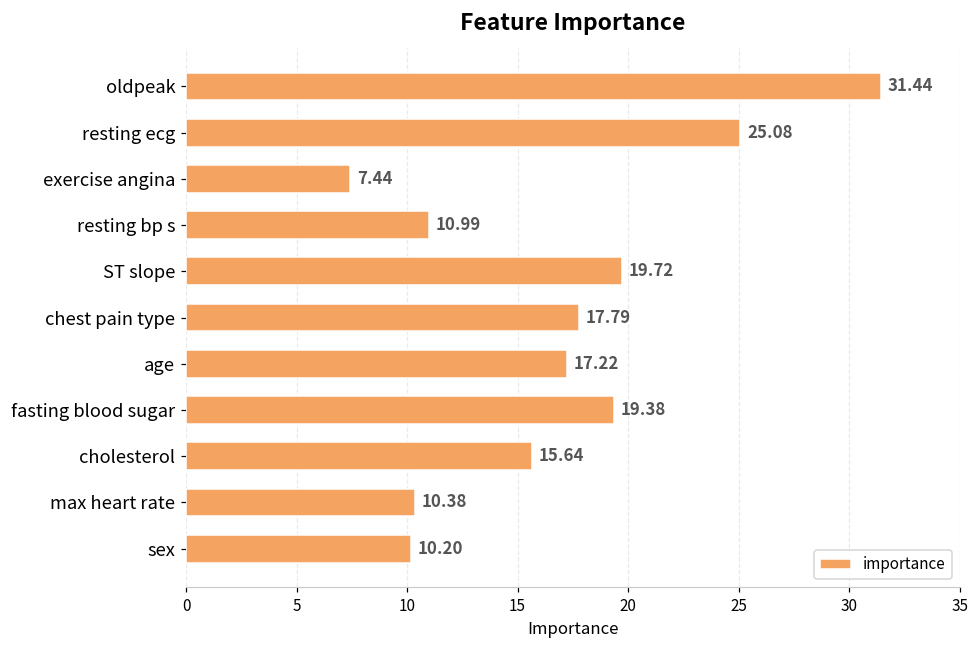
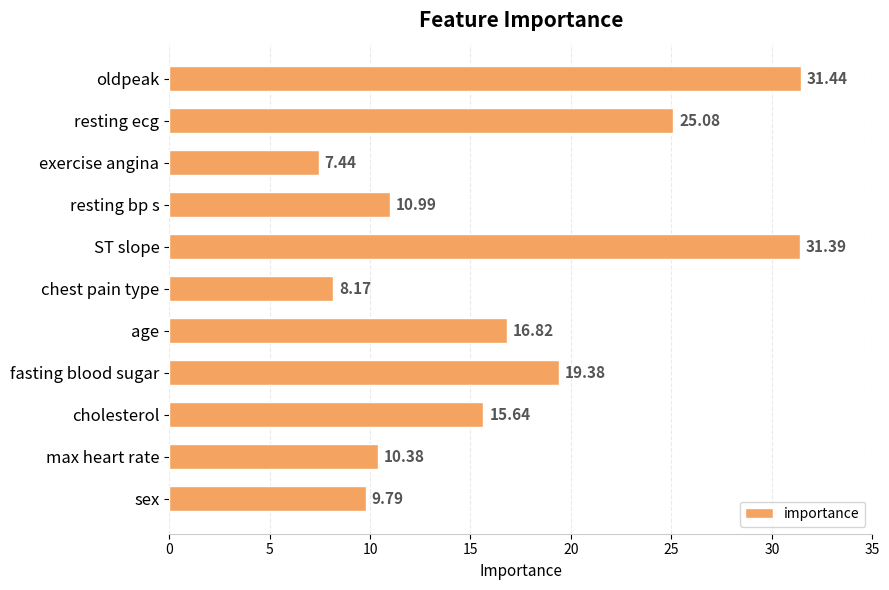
ST slope: 19.72 -> 31.39
chest pain type: 17.79 -> 8.17
age: 17.22 -> 16.82
sex: 10.20 -> 9.79
